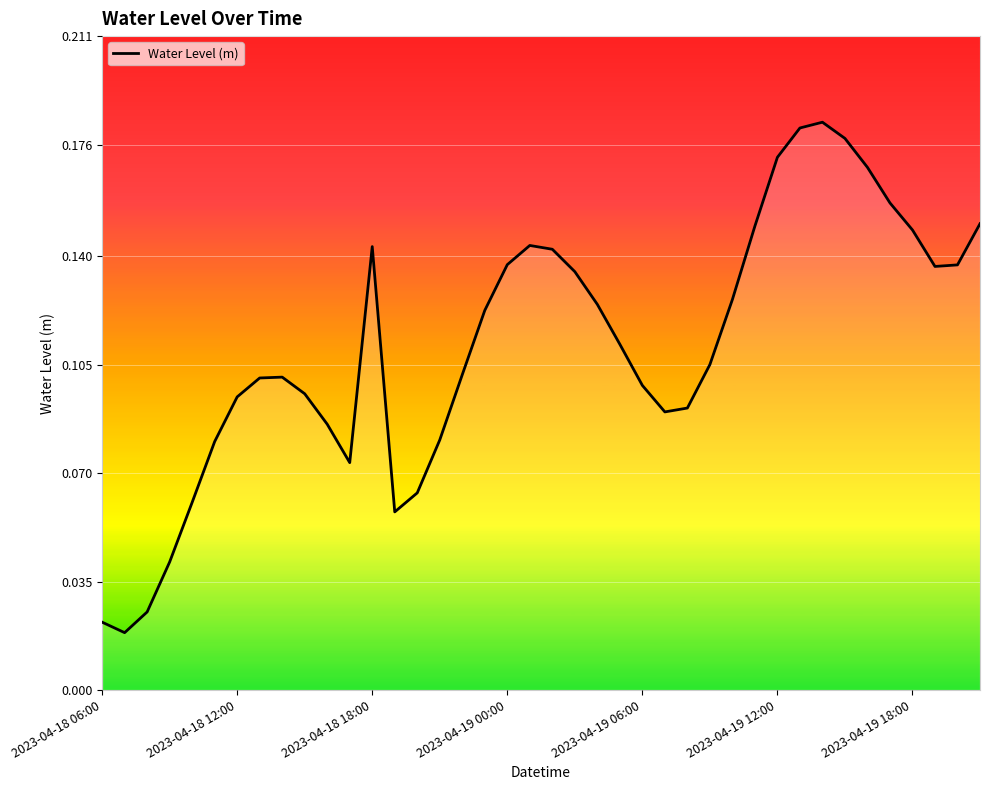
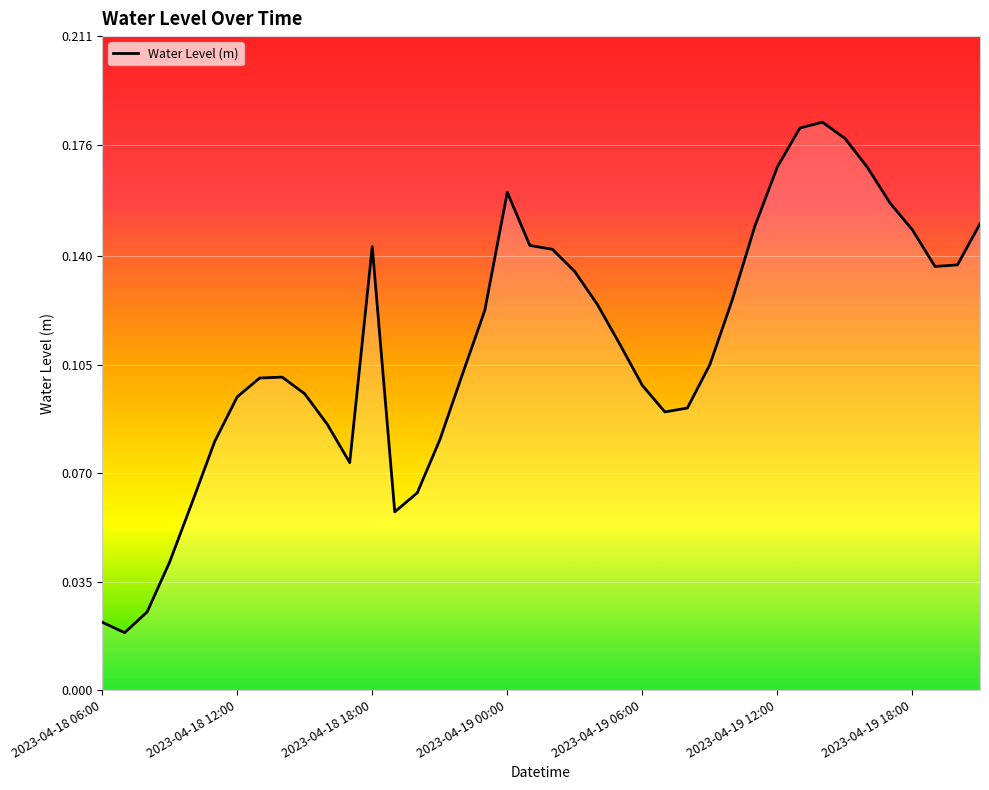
2023-04-19 00:00: 0.137 -> 0.161
2023-04-19 12:00: 0.172 -> 0.169
